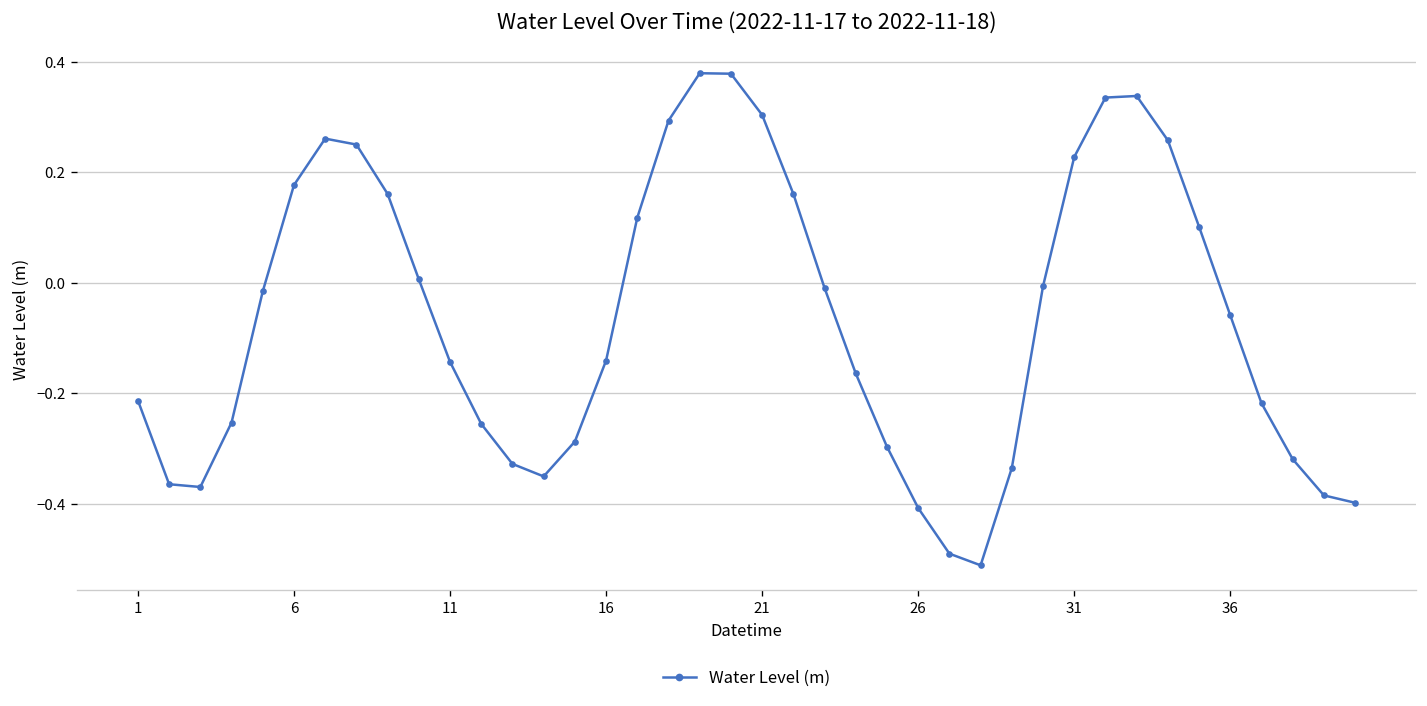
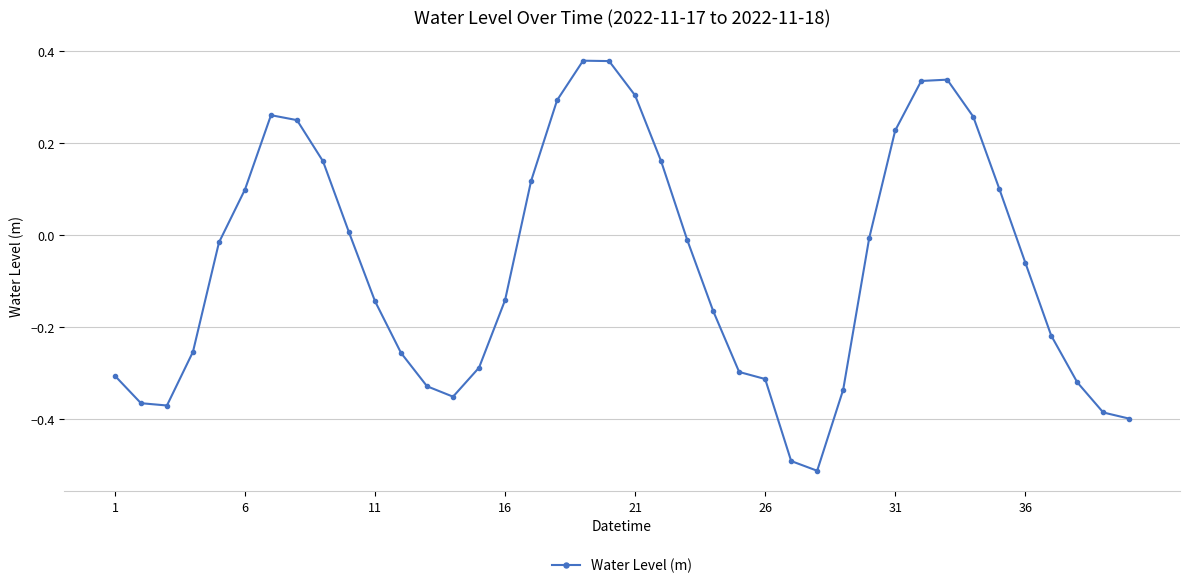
1: -0.21 -> -0.31
6: 0.18 -> 0.10
26: -0.41 -> -0.31
